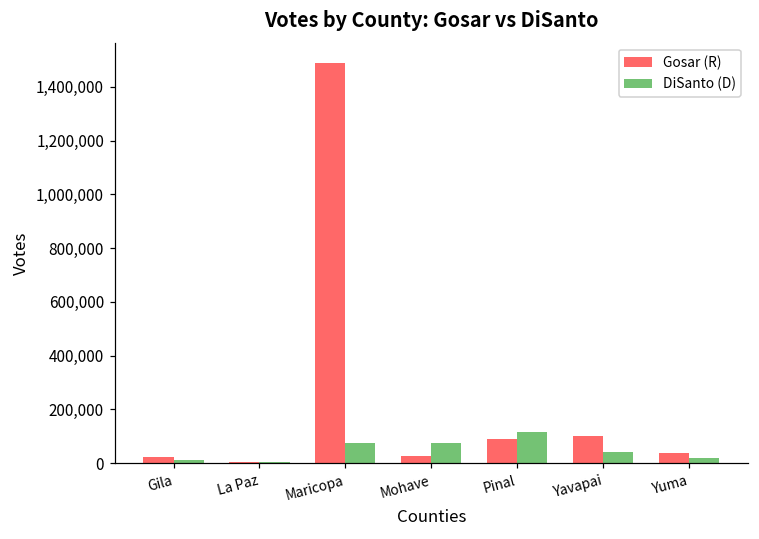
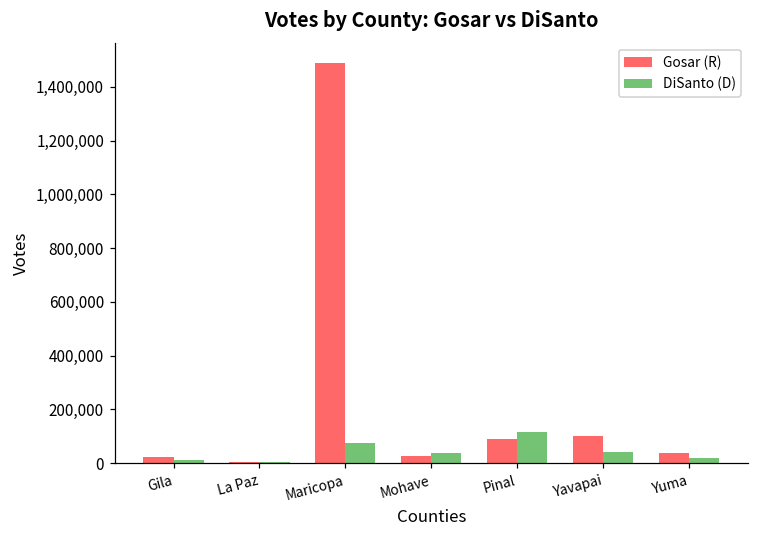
DiSanto (D), Mohave: 80,000 -> 40,000
